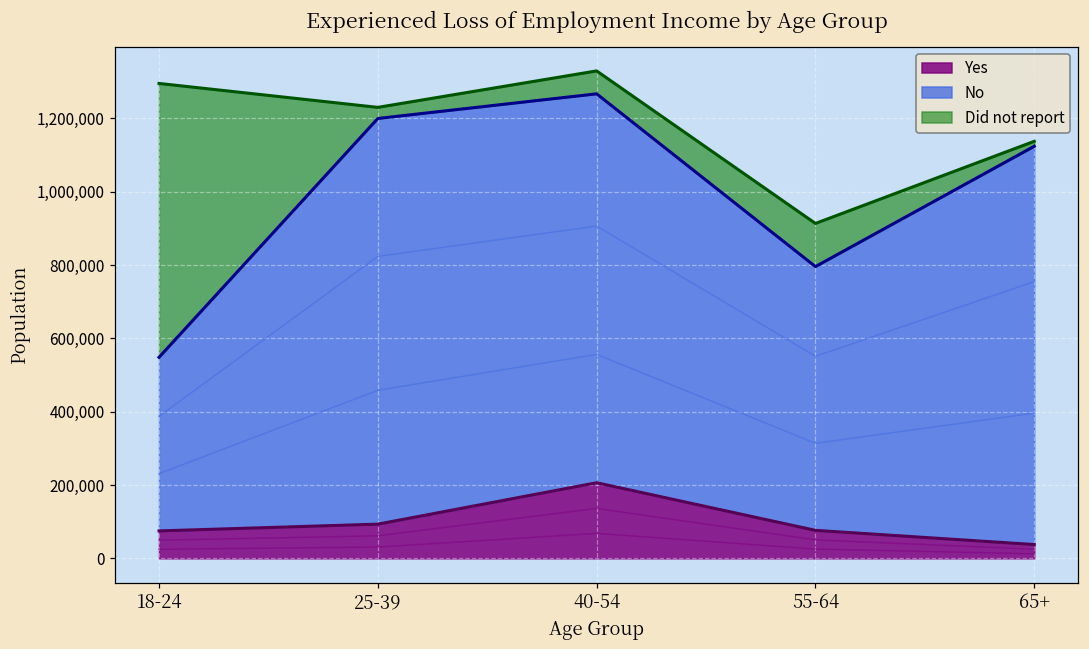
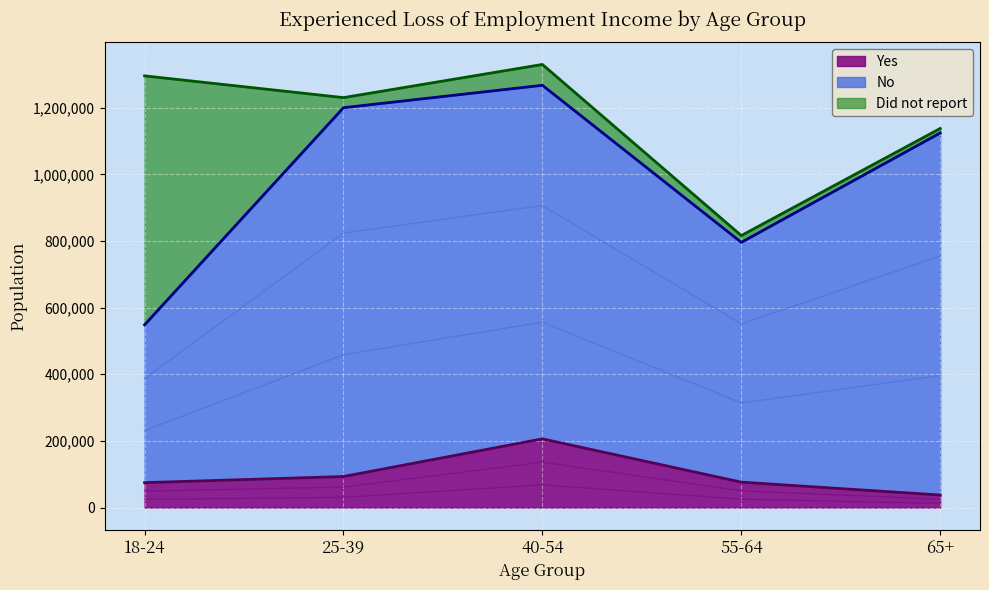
Did not report, 55-64: 120,000 -> 20,000
